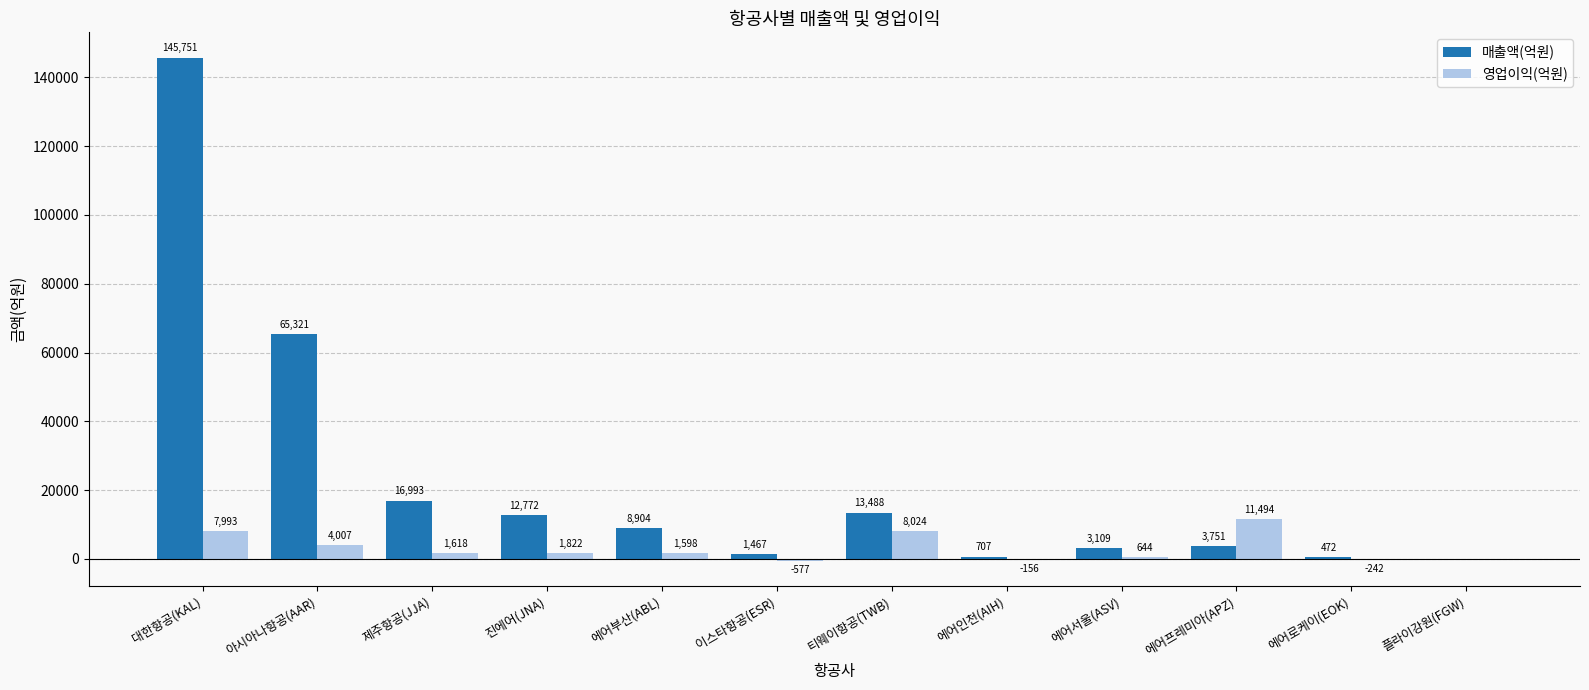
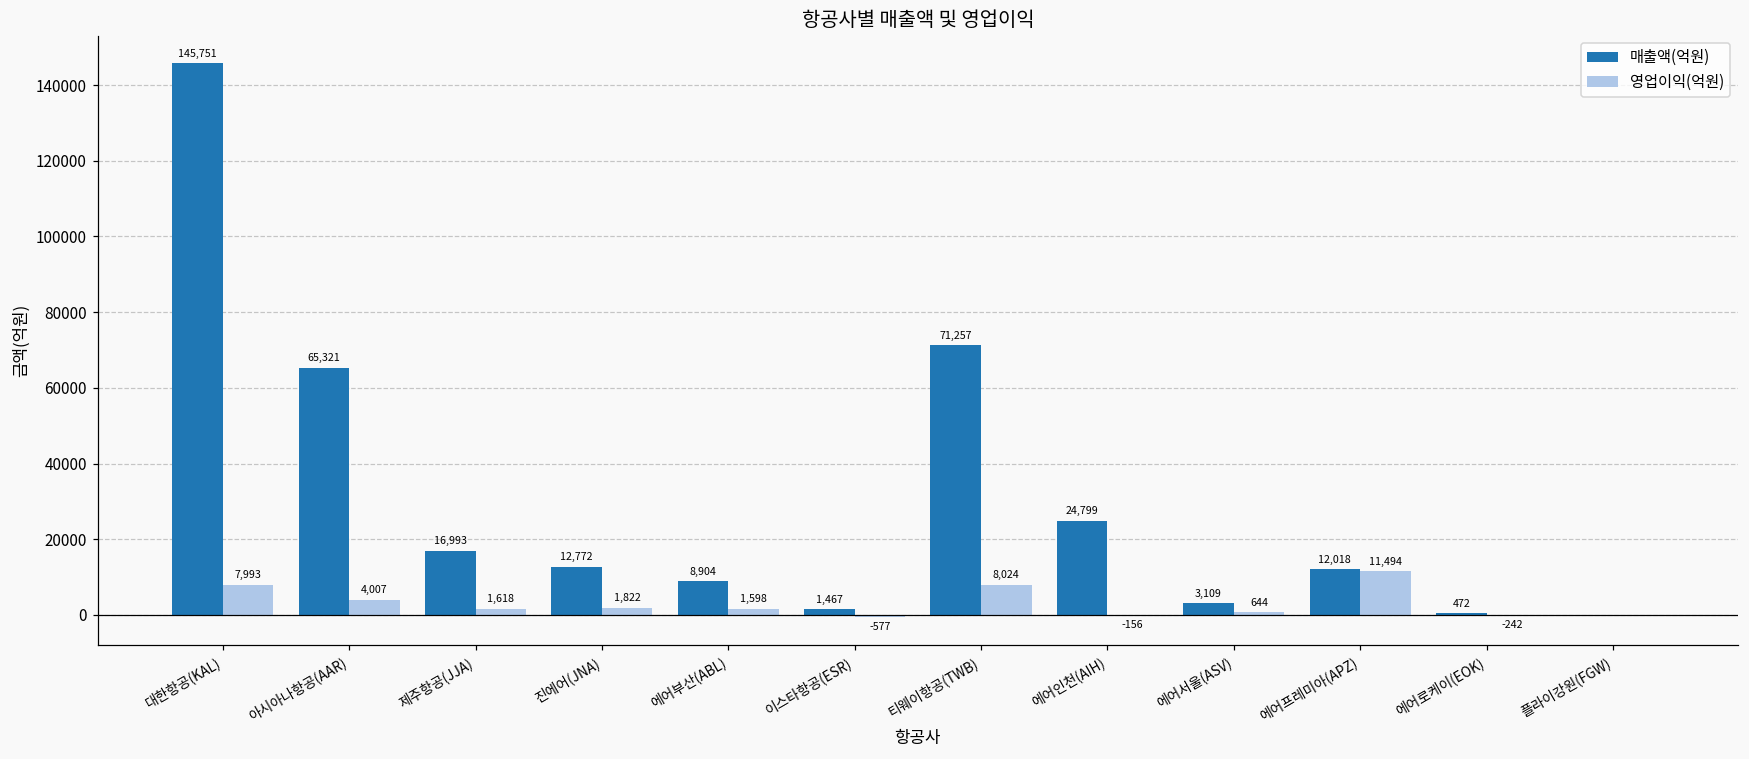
매출액(억원), 티웨이항공(TWB): 13,488 -> 71,257
매출액(억원), 에어인천(AIH): 707 -> 24,799
매출액(억원), 에어프레미아(APZ): 3,751 -> 12,018
